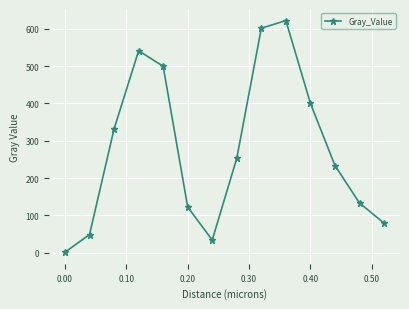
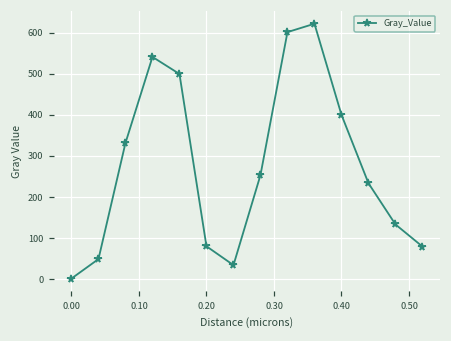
0.20: 120 -> 80
